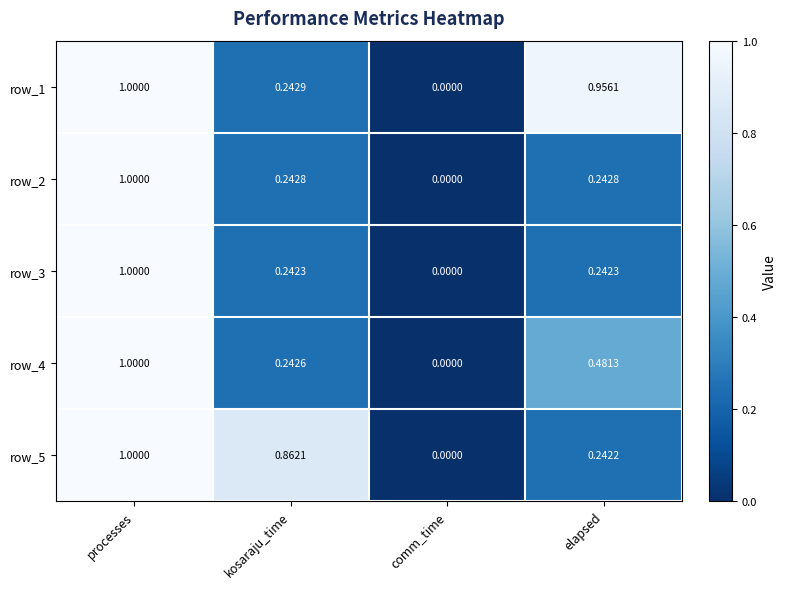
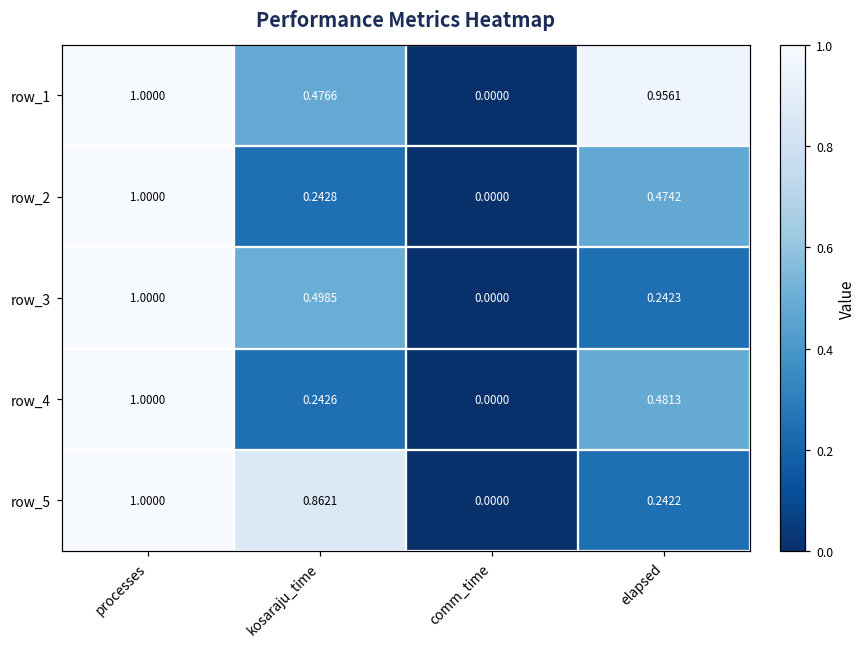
row_1, kosaraju_time: 0.2429 -> 0.4766
row_2, elapsed: 0.2428 -> 0.4742
row_3, kosaraju_time: 0.2423 -> 0.4985
